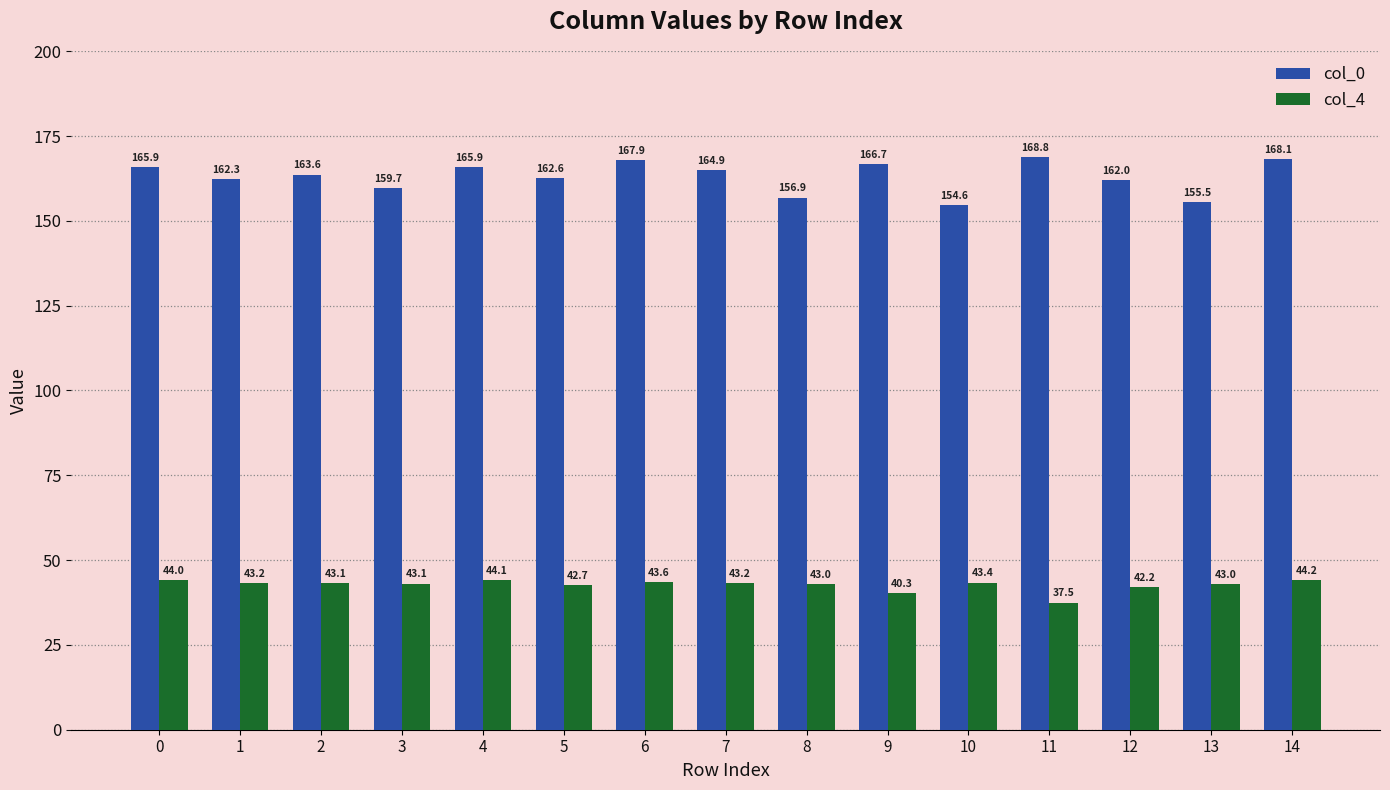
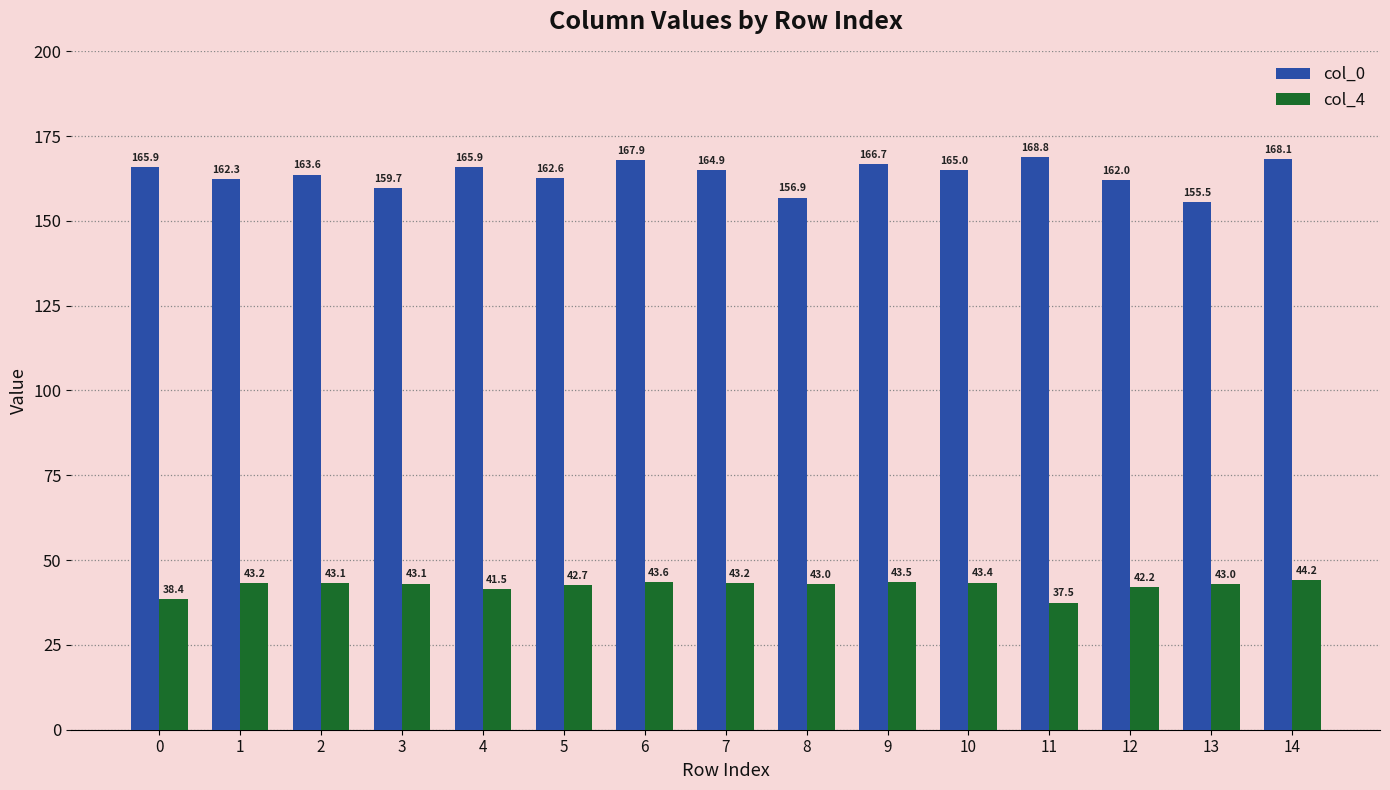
col_4, 0: 44.0 -> 38.4
col_4, 4: 44.1 -> 41.5
col_4, 9: 40.3 -> 43.5
col_0, 10: 154.6 -> 165.0
